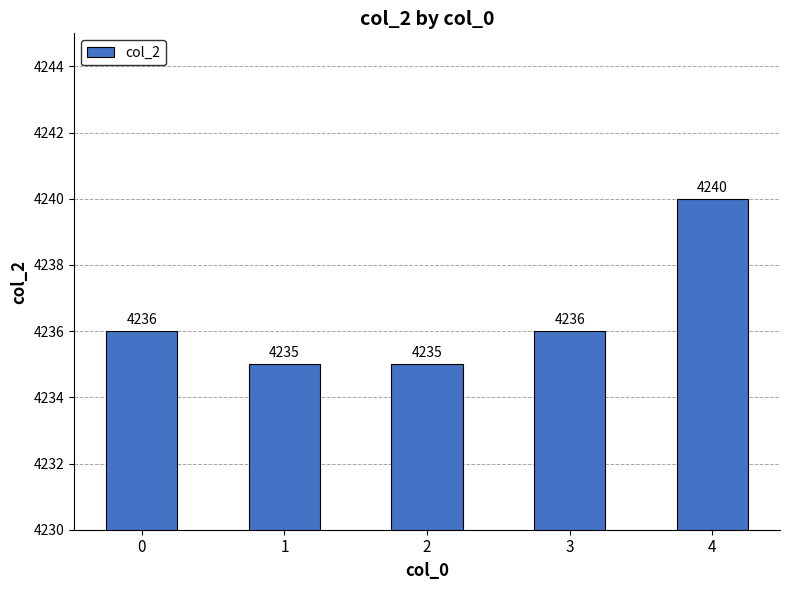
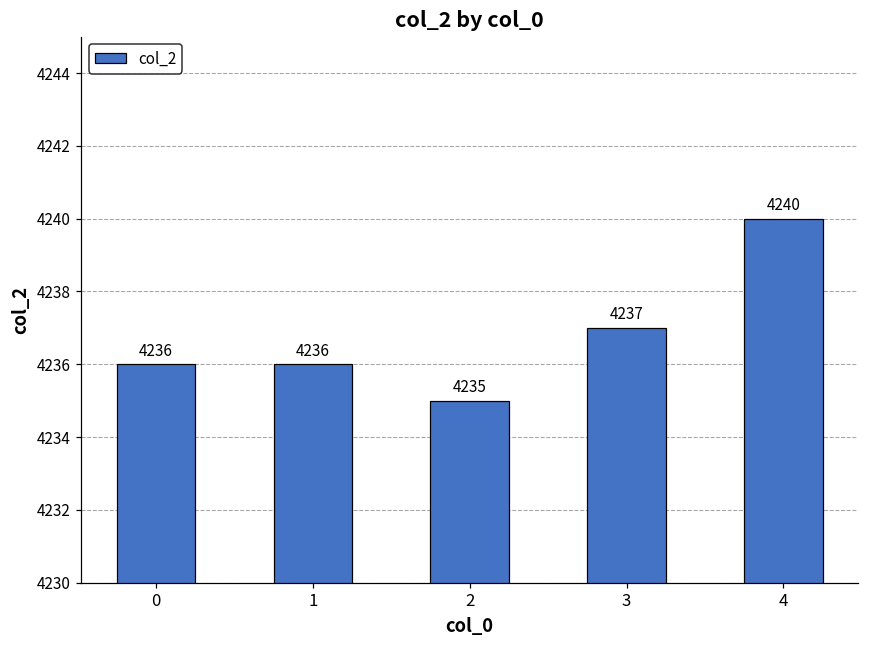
1: 4235 -> 4236
3: 4236 -> 4237
